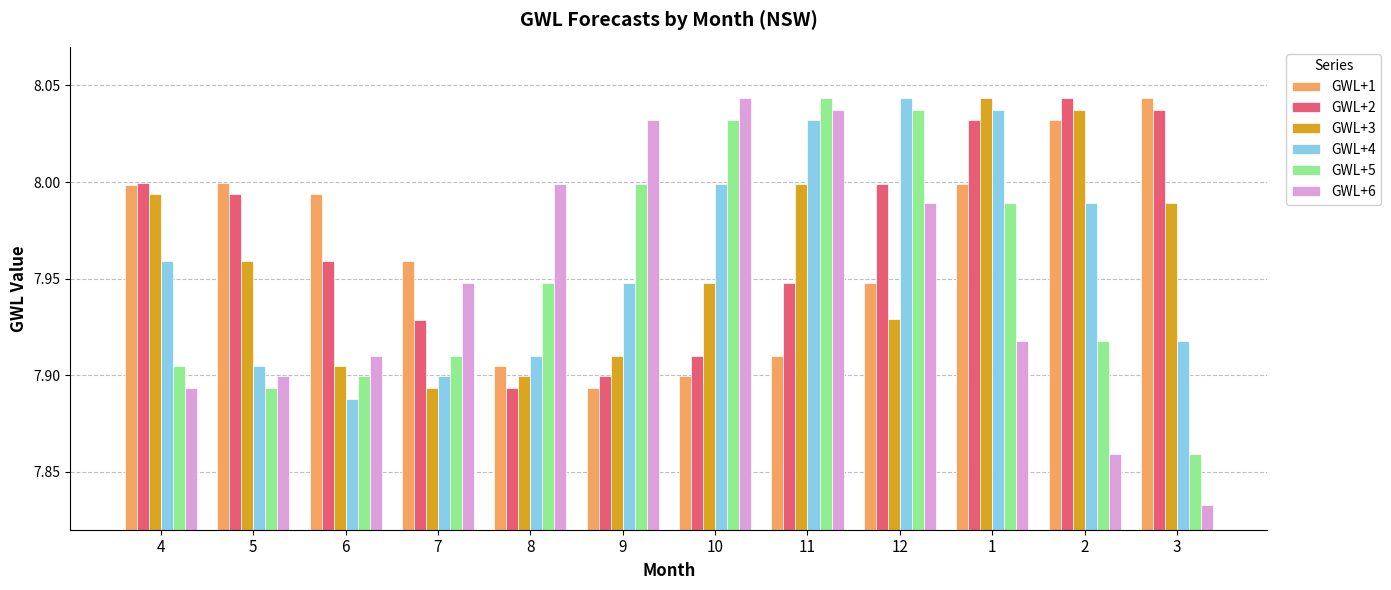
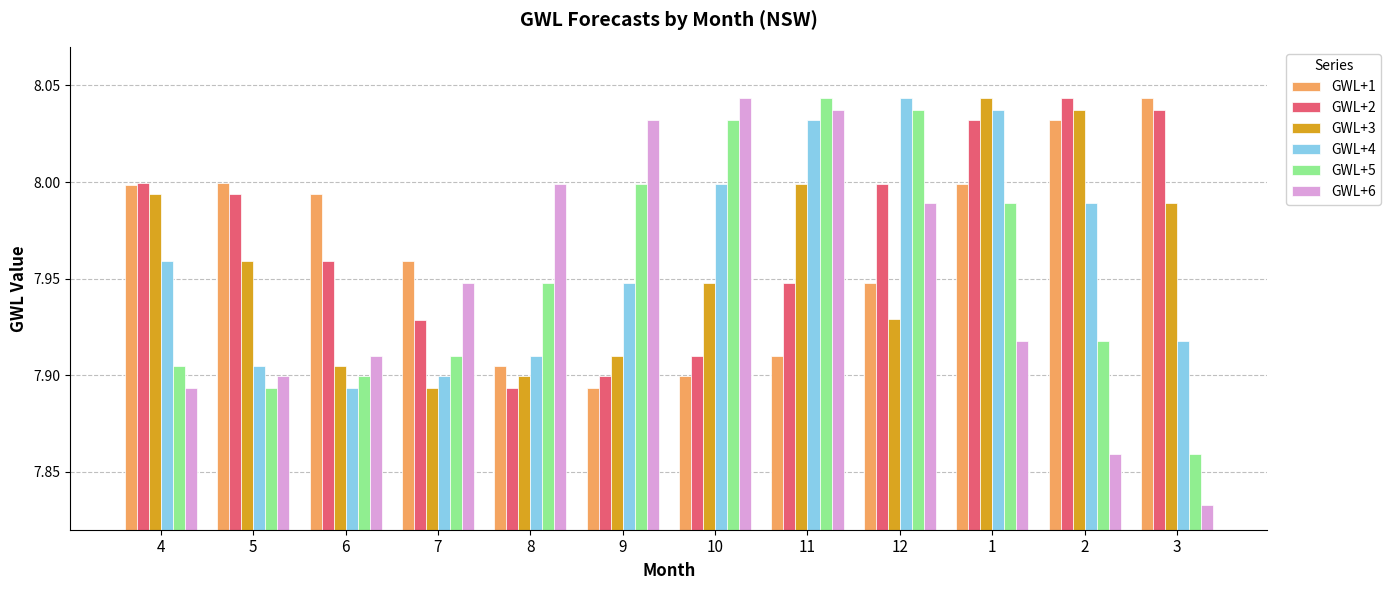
GWL+4, 6: 7.888 -> 7.894
